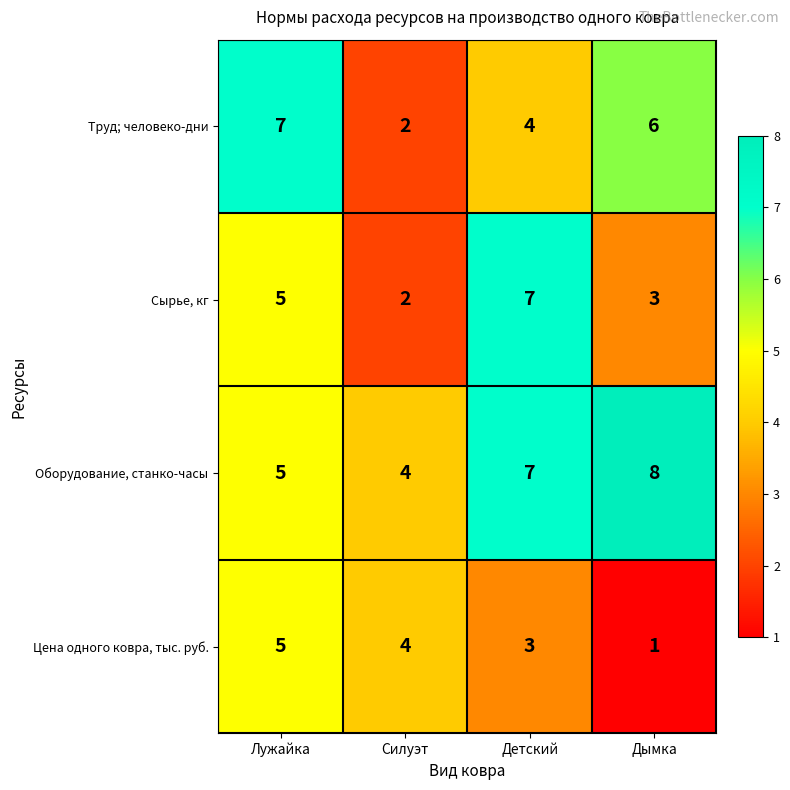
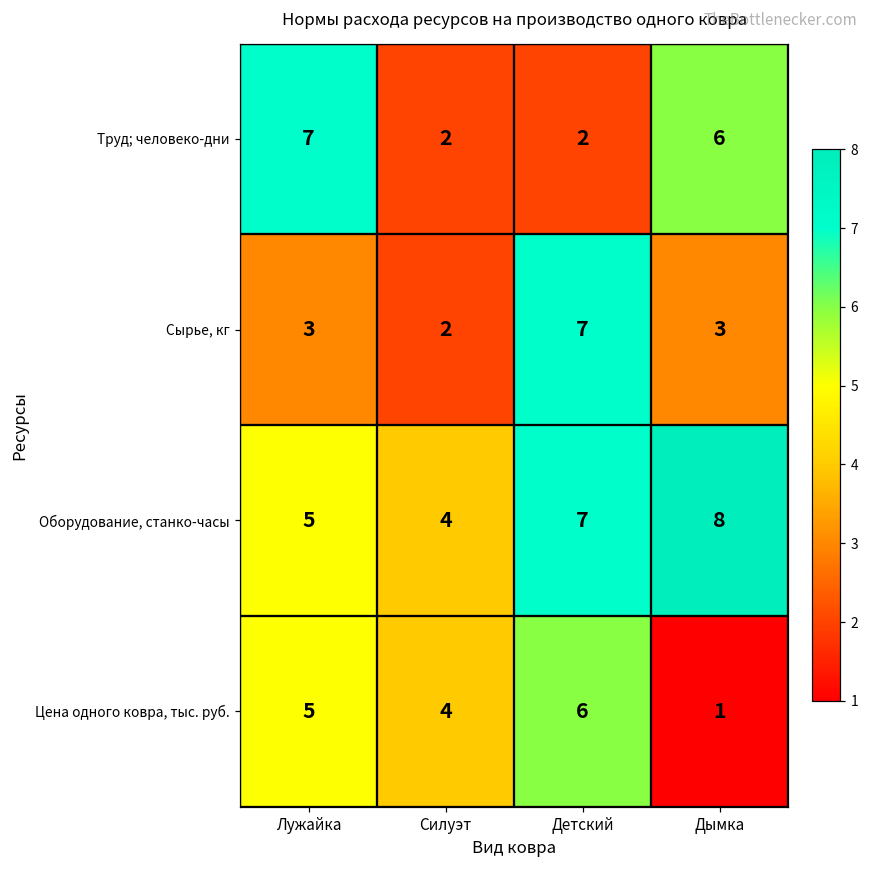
Труд; человеко-дни, Детский: 4 -> 2
Сырье, кг, Лужайка: 5 -> 3
Цена одного ковра, тыс. руб., Детский: 3 -> 6
